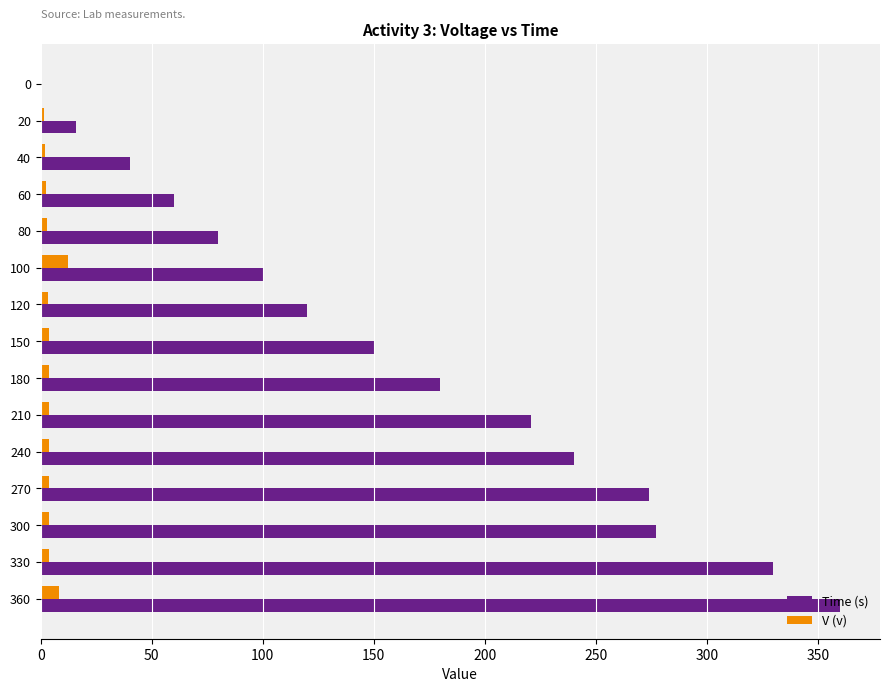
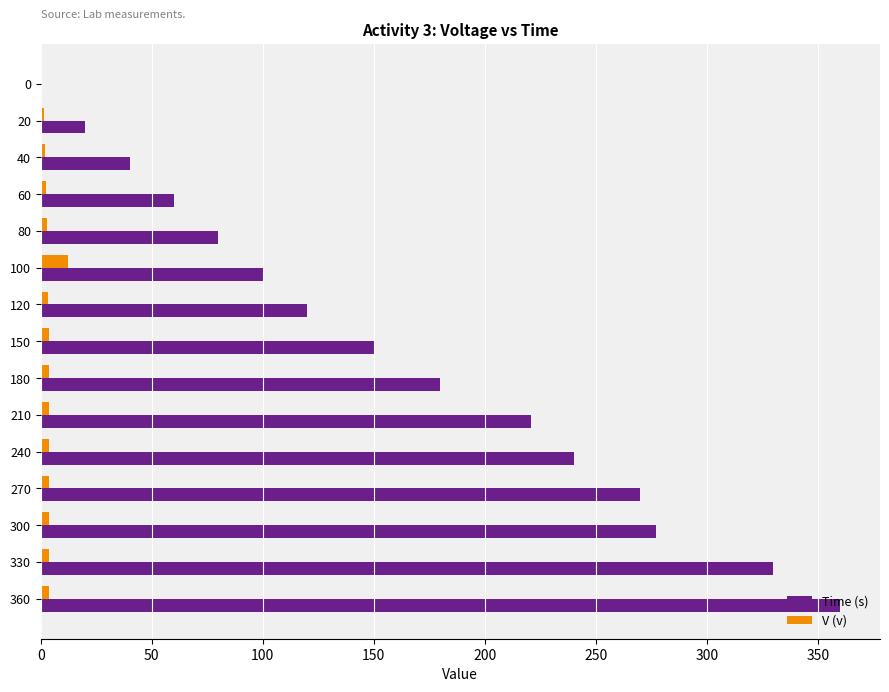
Time (s), 20: 16 -> 20
Time (s), 270: 274 -> 270
V (v), 360: 8 -> 4
